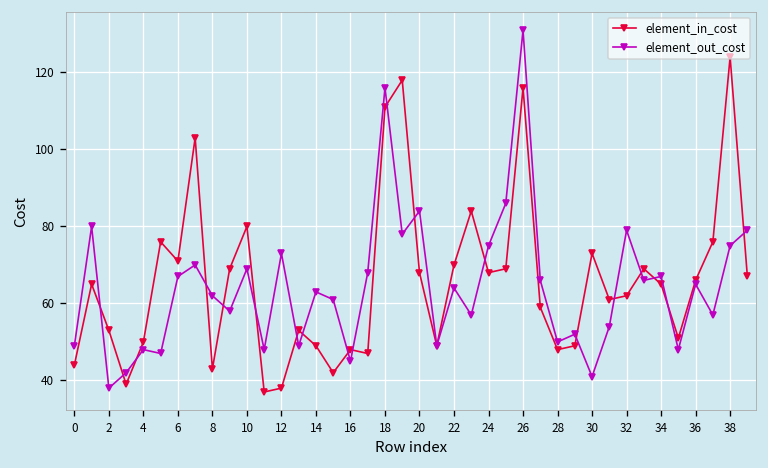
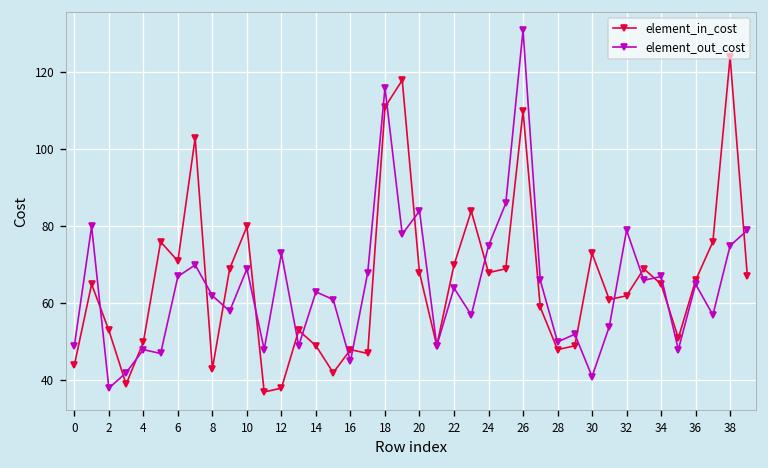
element_in_cost, 26: 116 -> 110
